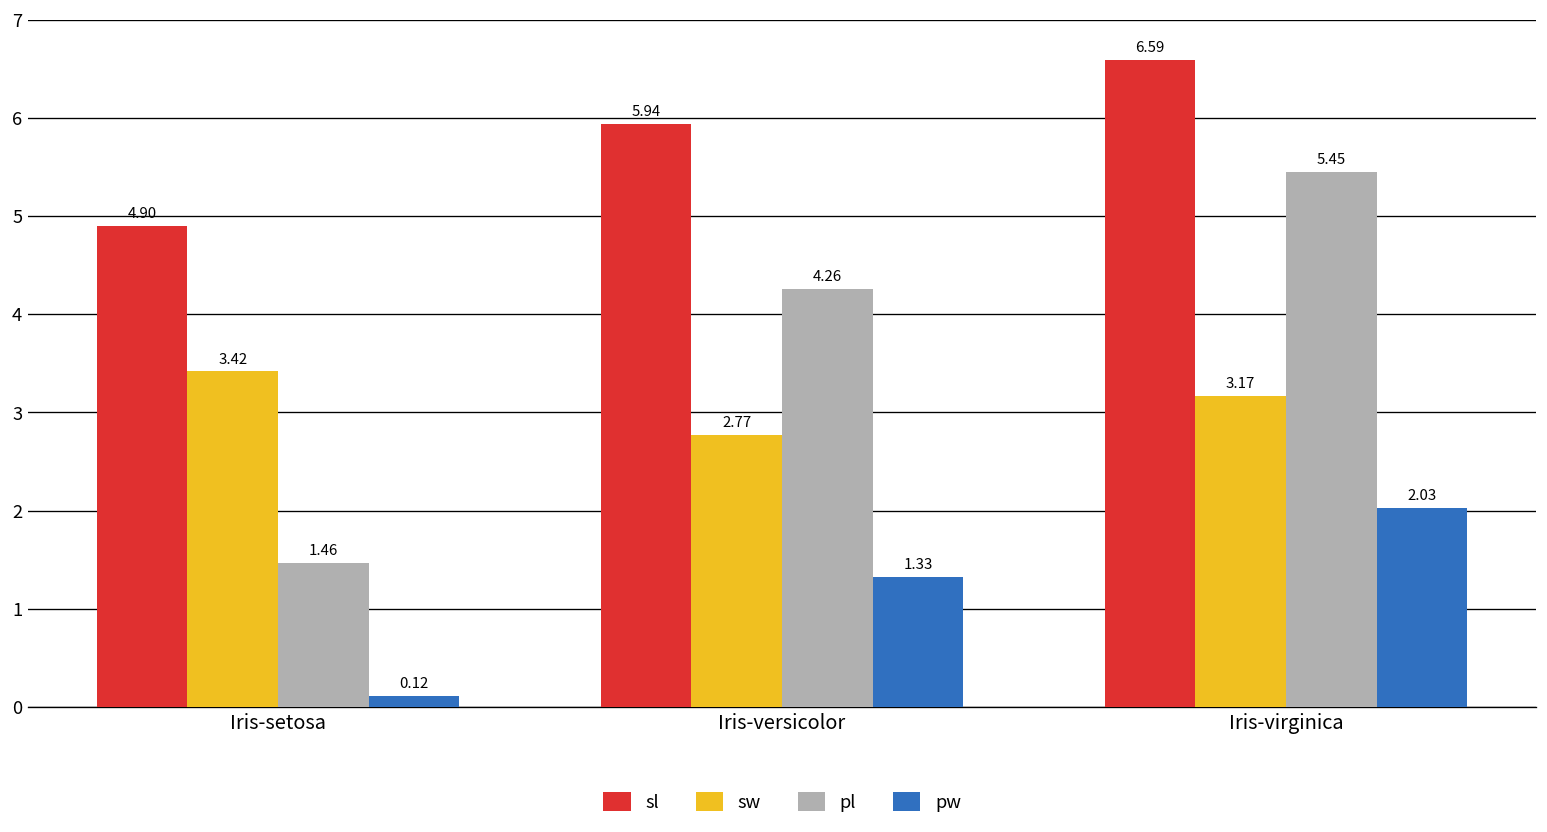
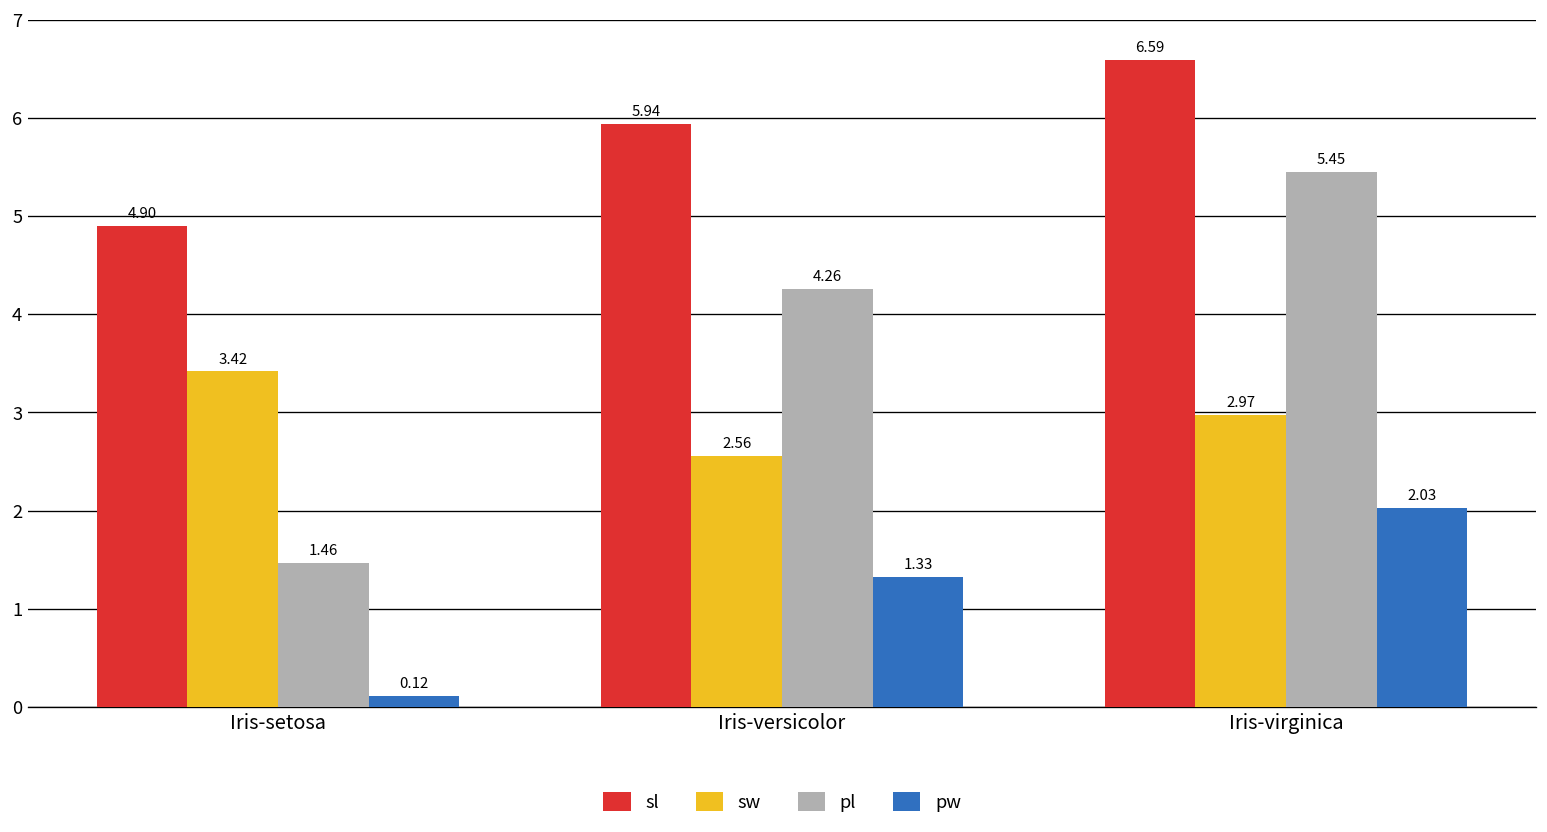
sw, Iris-versicolor: 2.77 -> 2.56
sw, Iris-virginica: 3.17 -> 2.97
